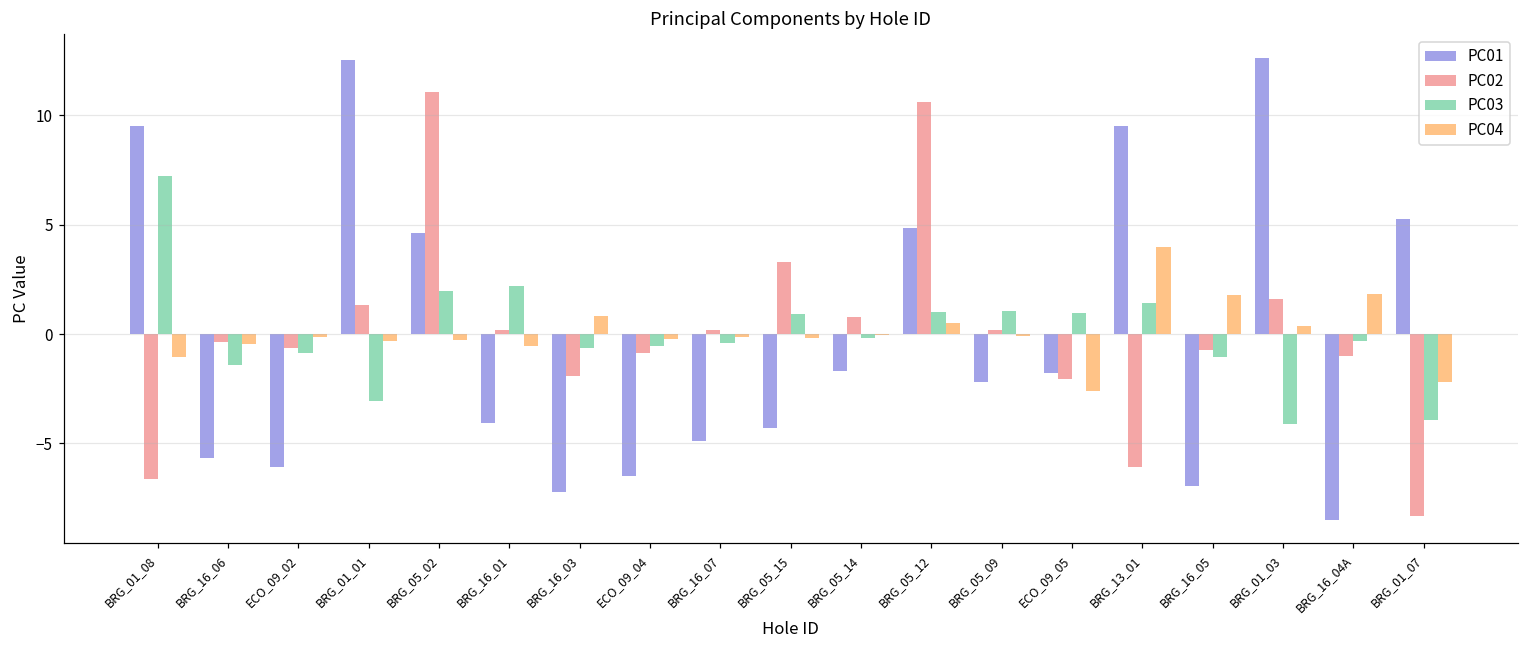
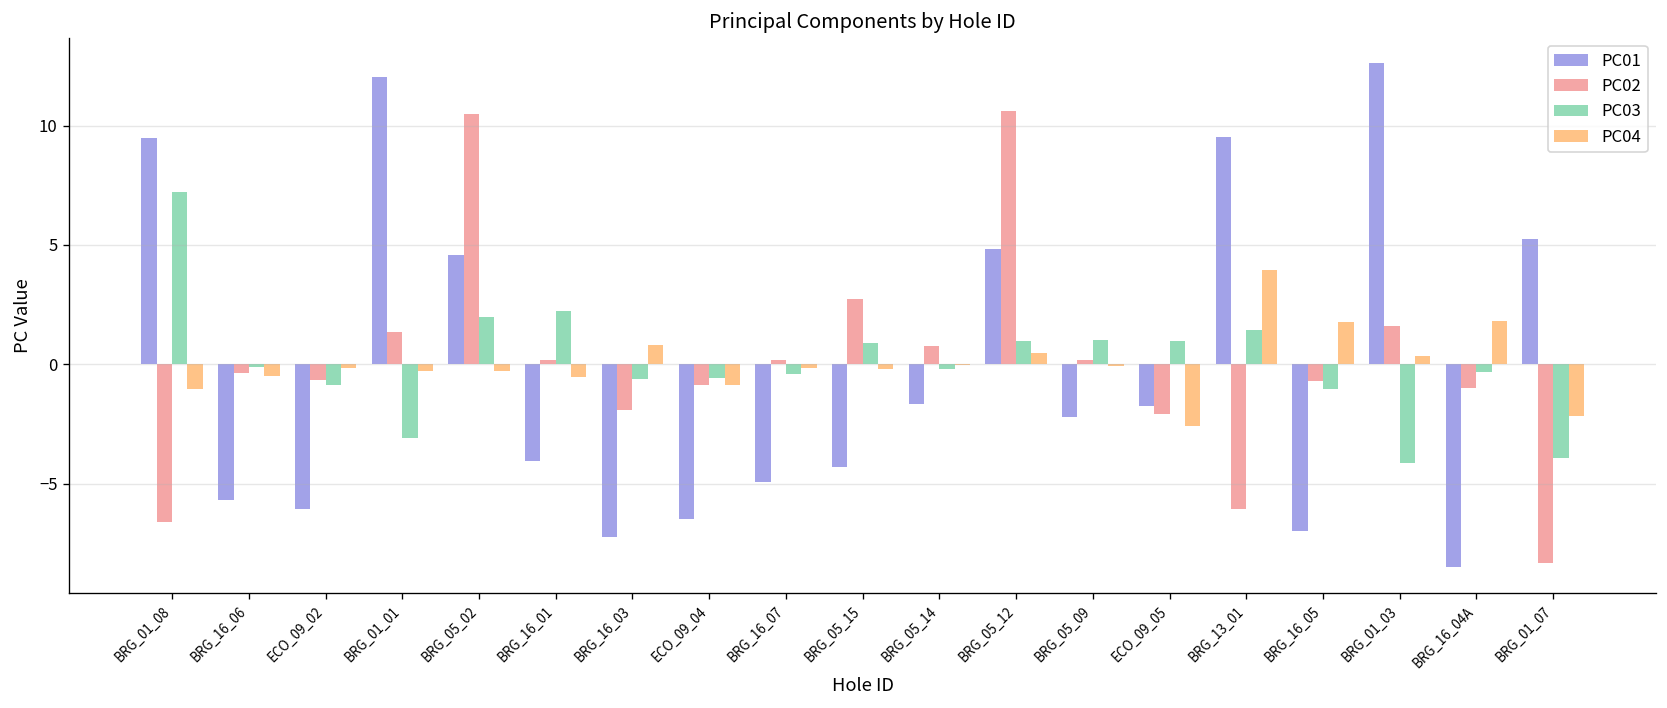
PC03, BRG_16_06: -1.4 -> -0.1
PC01, BRG_01_01: 12.5 -> 12.0
PC02, BRG_05_02: 11.1 -> 10.5
PC04, ECO_09_04: -0.2 -> -0.9
PC02, BRG_05_15: 3.3 -> 2.7
